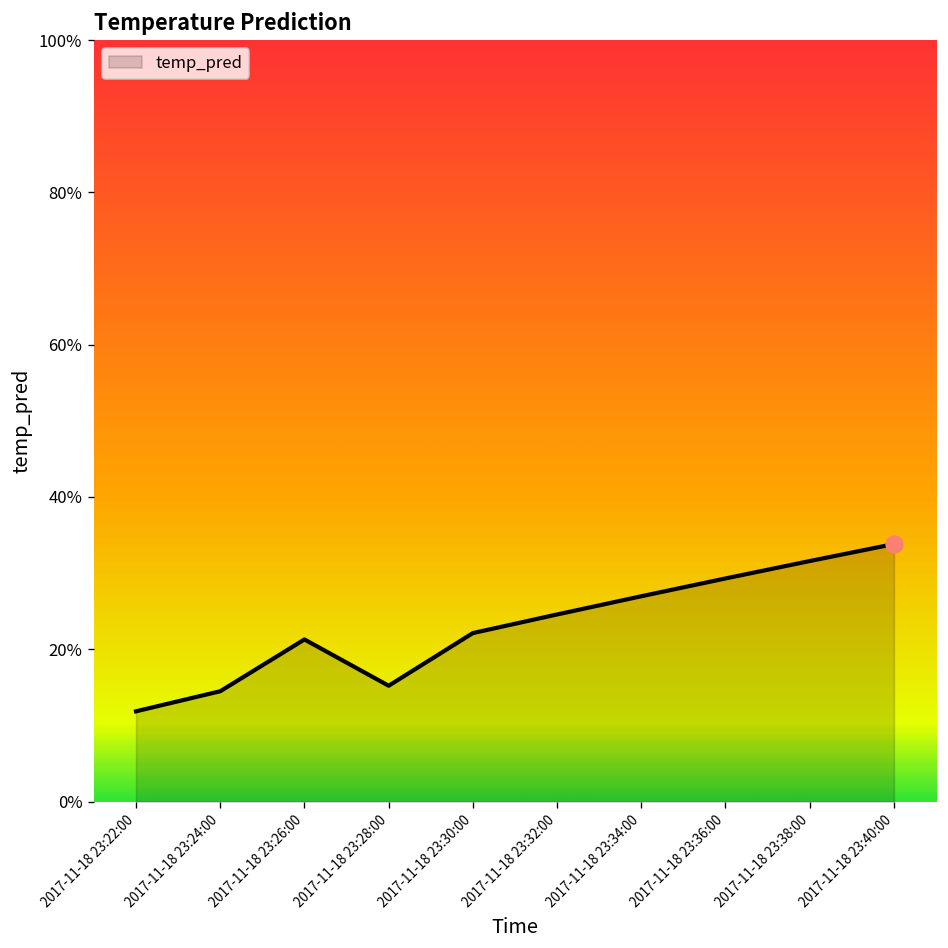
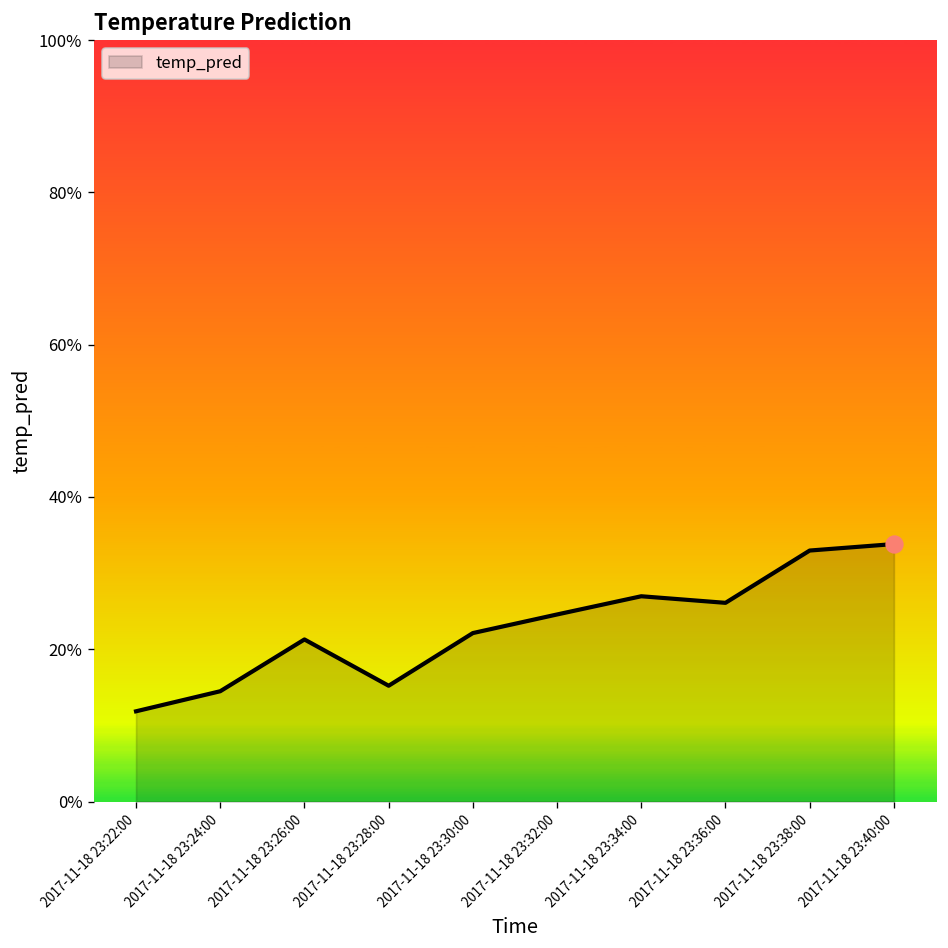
temp_pred, 2017-11-18 23:36:00: 29% -> 26%
temp_pred, 2017-11-18 23:38:00: 32% -> 33%
